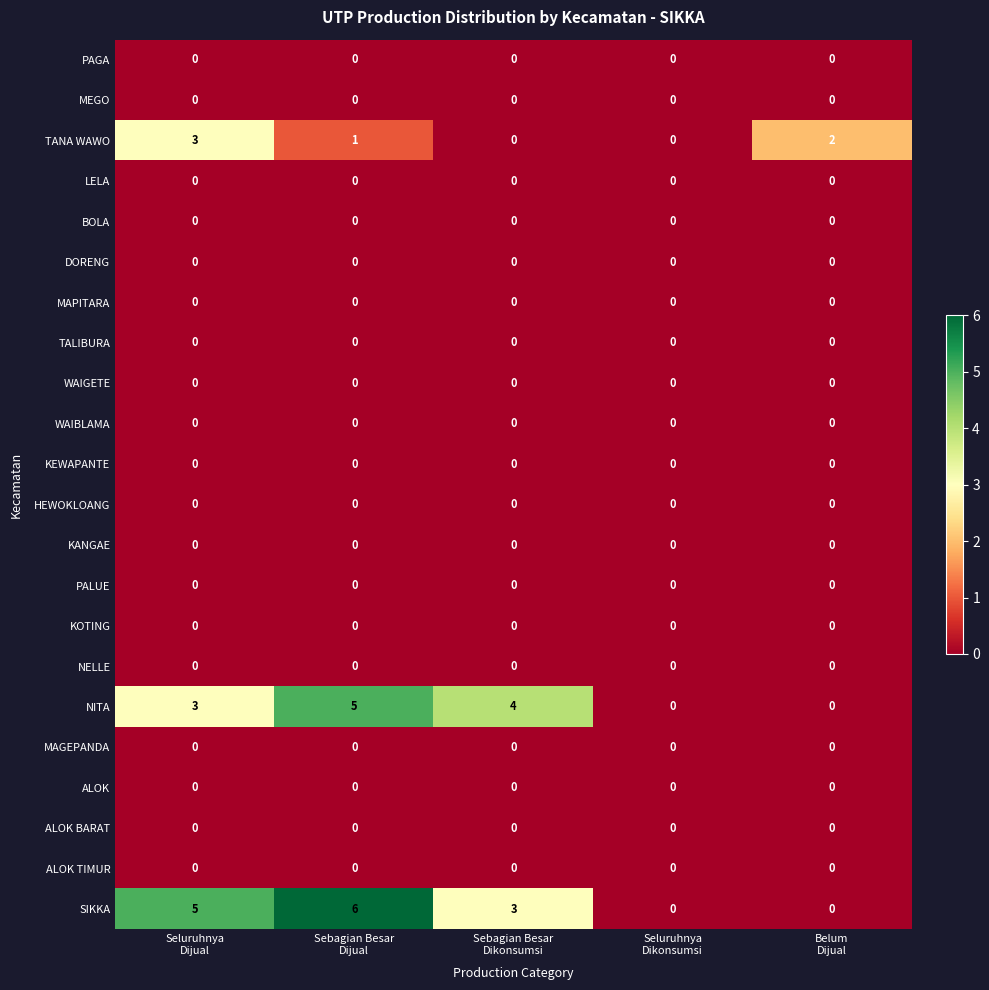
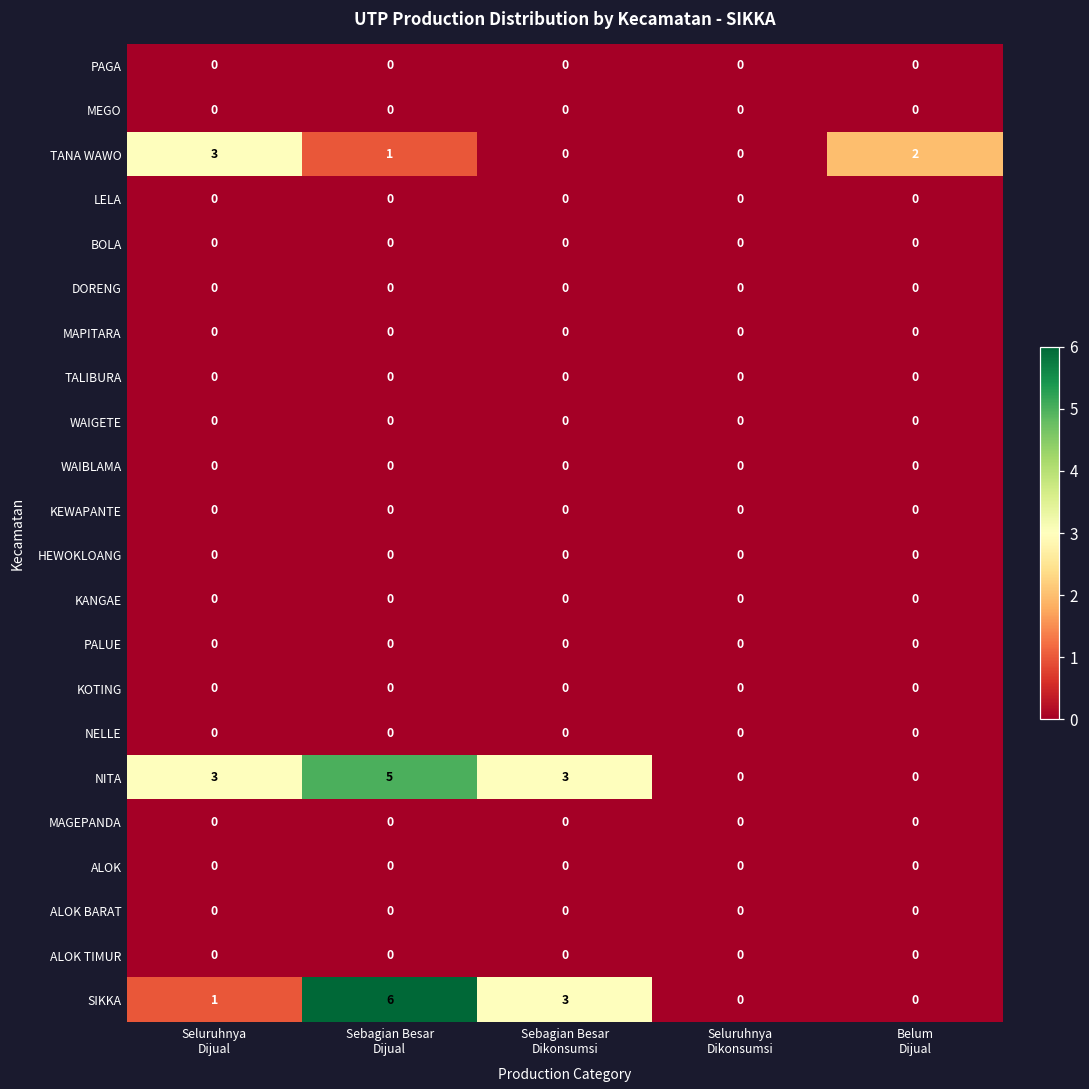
NITA, Sebagian Besar Dikonsumsi: 4 -> 3
SIKKA, Seluruhnya Dijual: 5 -> 1
